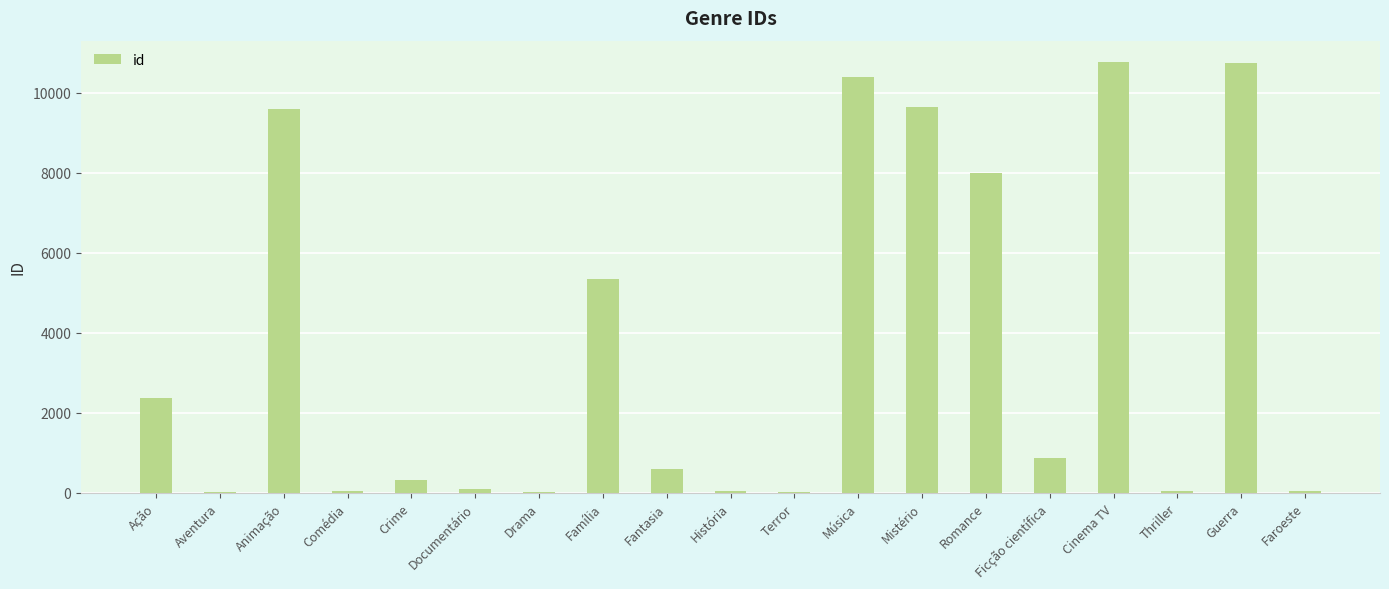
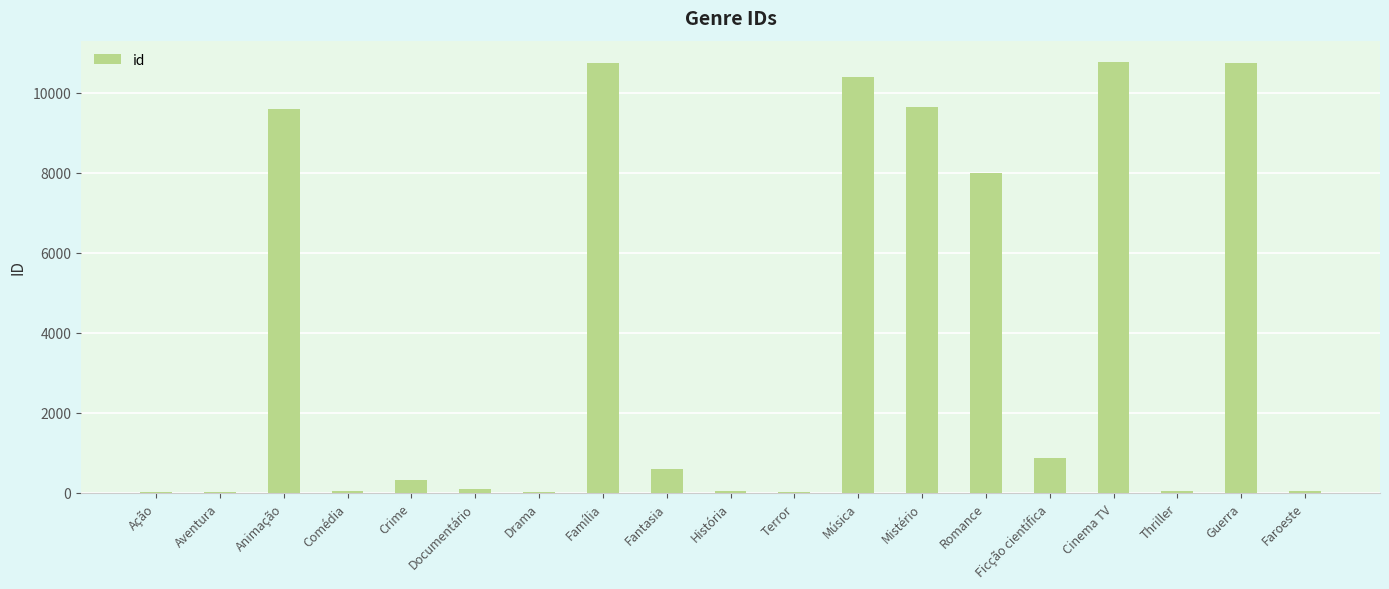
Ação: 2400 -> 0
Família: 5400 -> 10800
